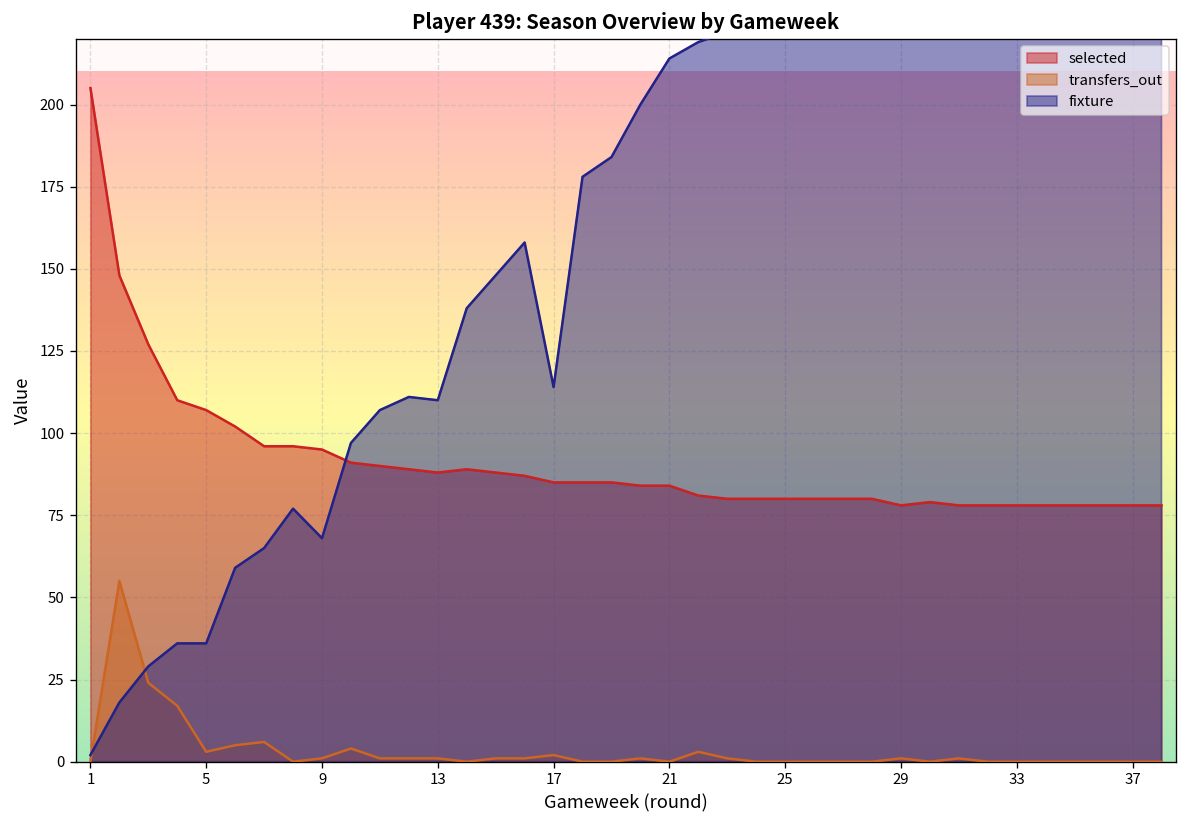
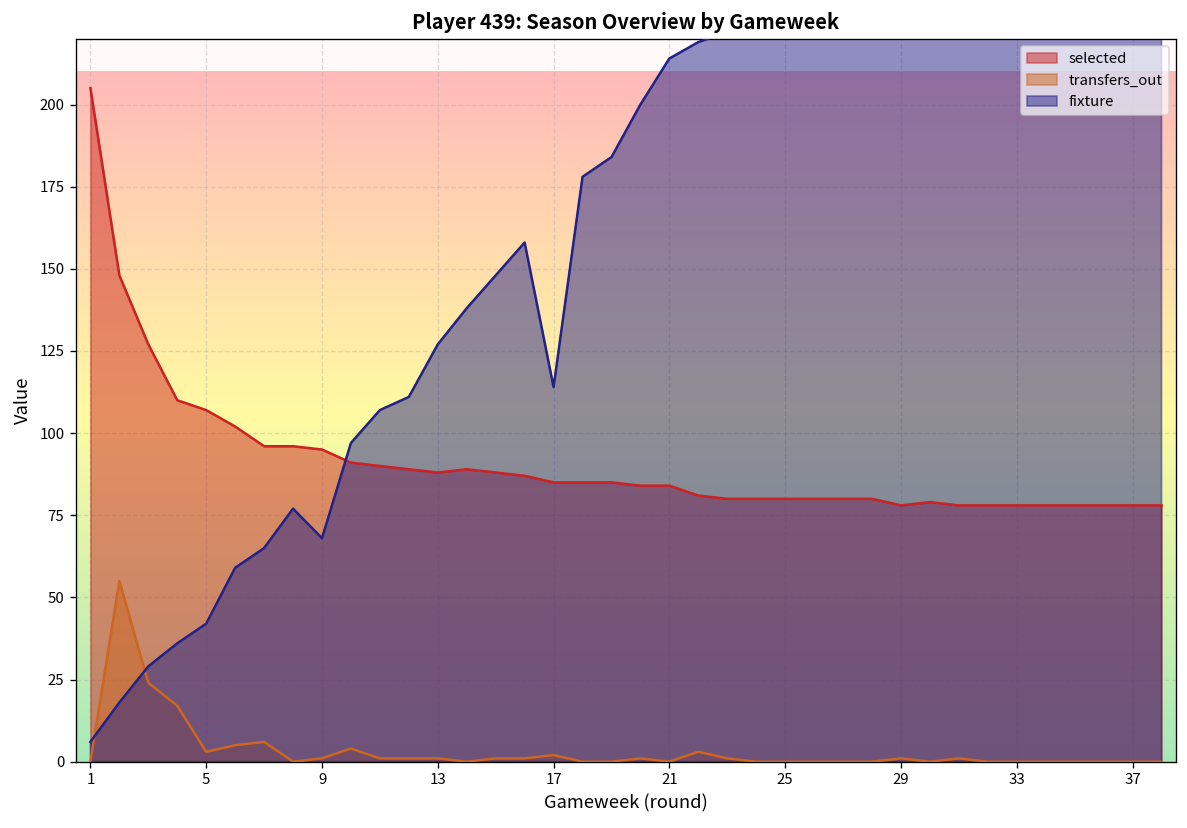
fixture, 1: 2 -> 6
fixture, 5: 36 -> 42
fixture, 13: 110 -> 127
